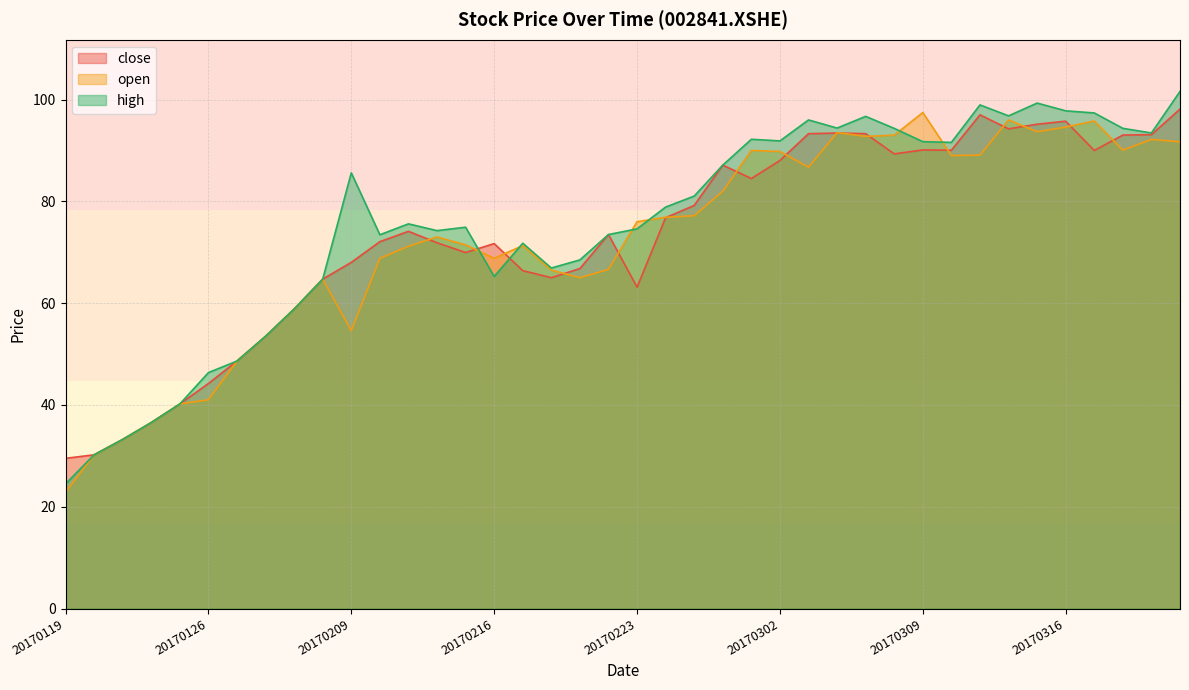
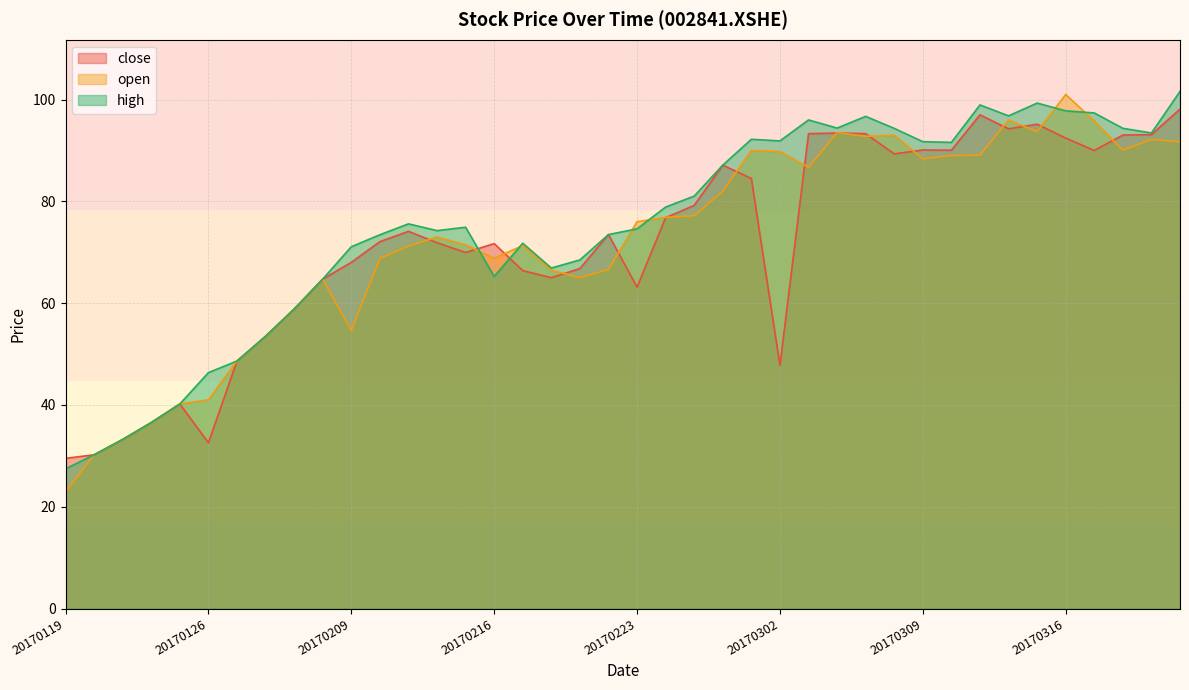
high, 20170119: 24 -> 27
close, 20170126: 44 -> 33
high, 20170209: 86 -> 71
close, 20170302: 88 -> 48
open, 20170309: 97 -> 88
close, 20170316: 96 -> 92
open, 20170316: 95 -> 101
